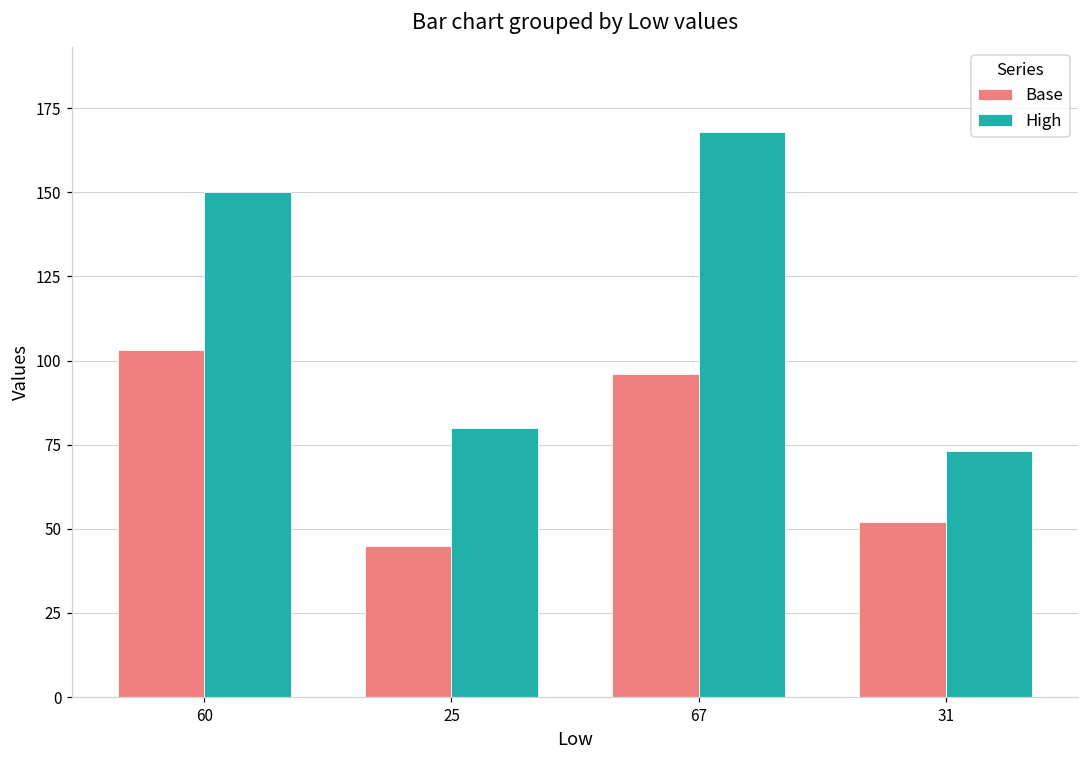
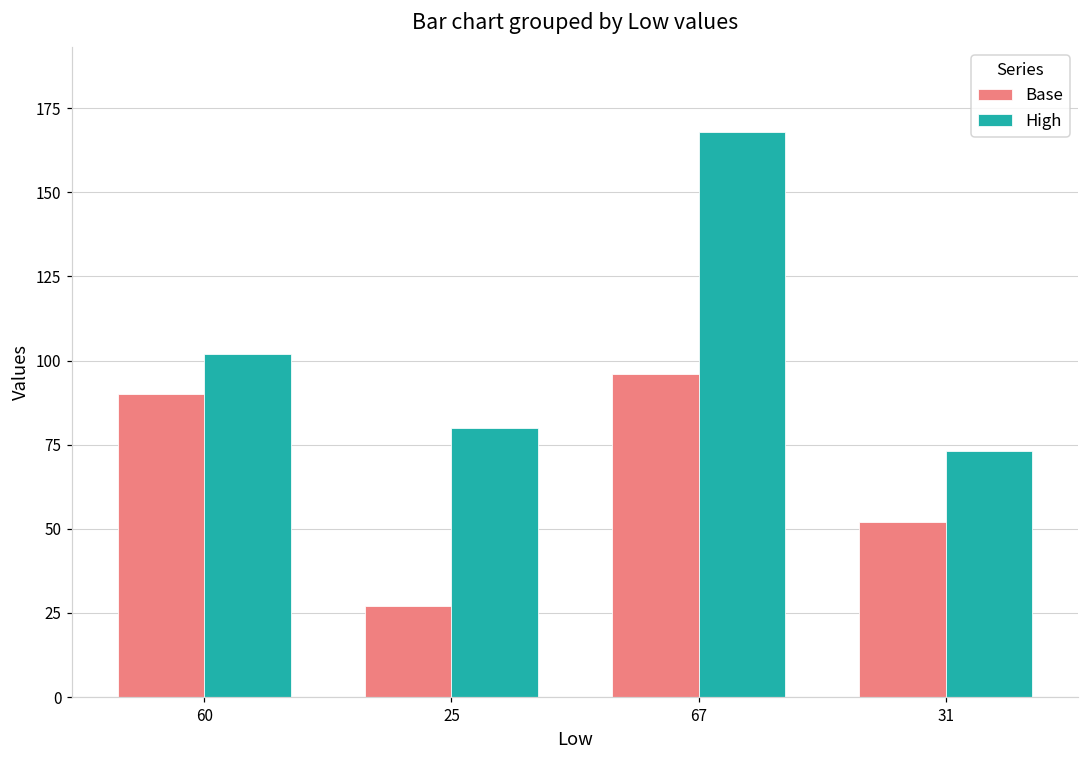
Base, 60: 103 -> 90
High, 60: 150 -> 102
Base, 25: 45 -> 27
